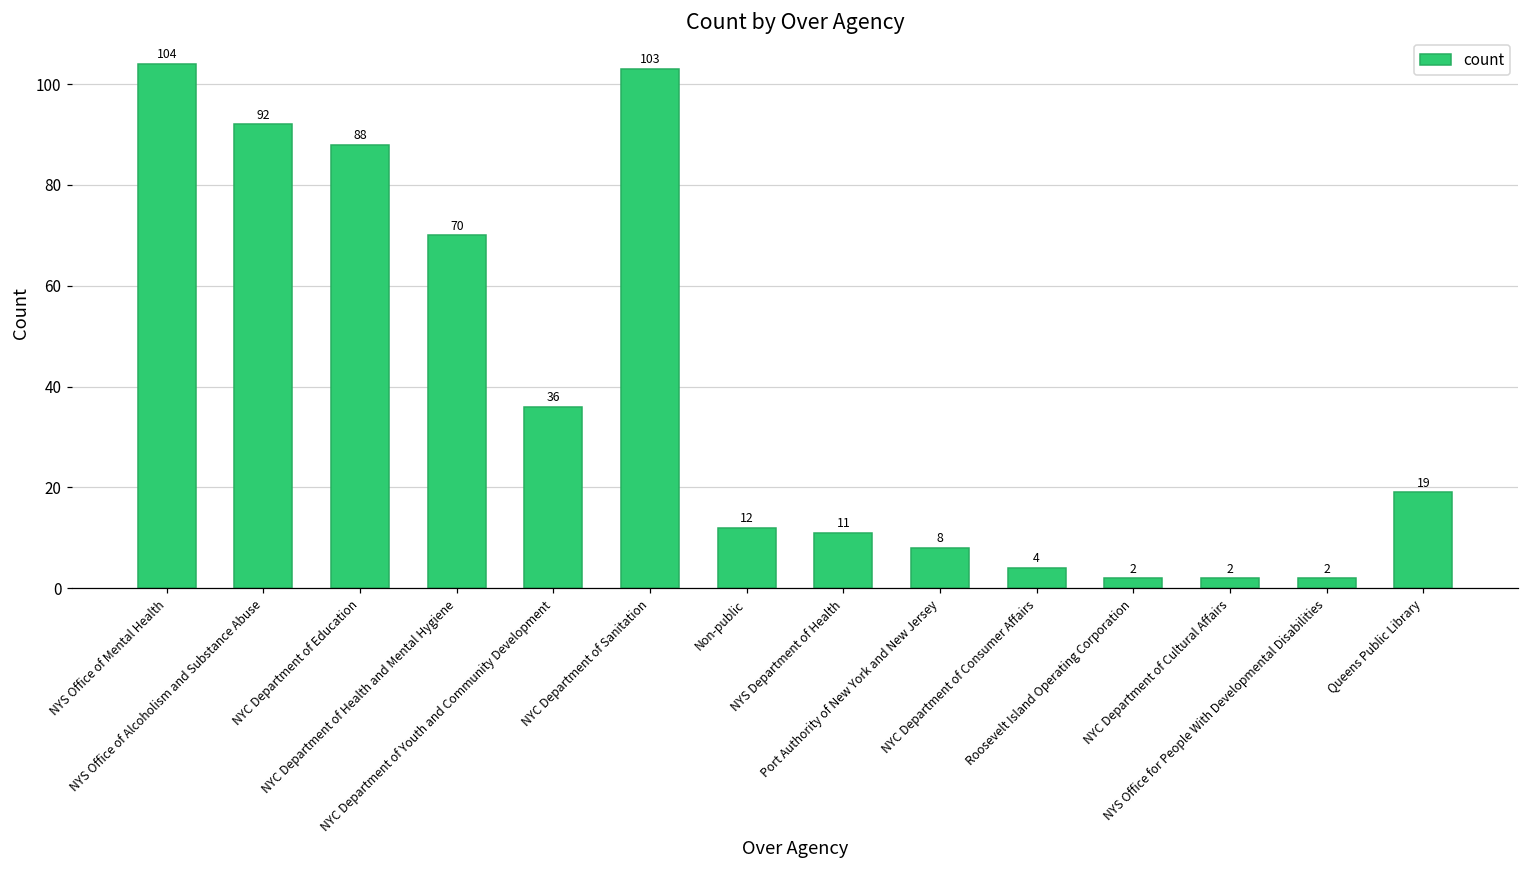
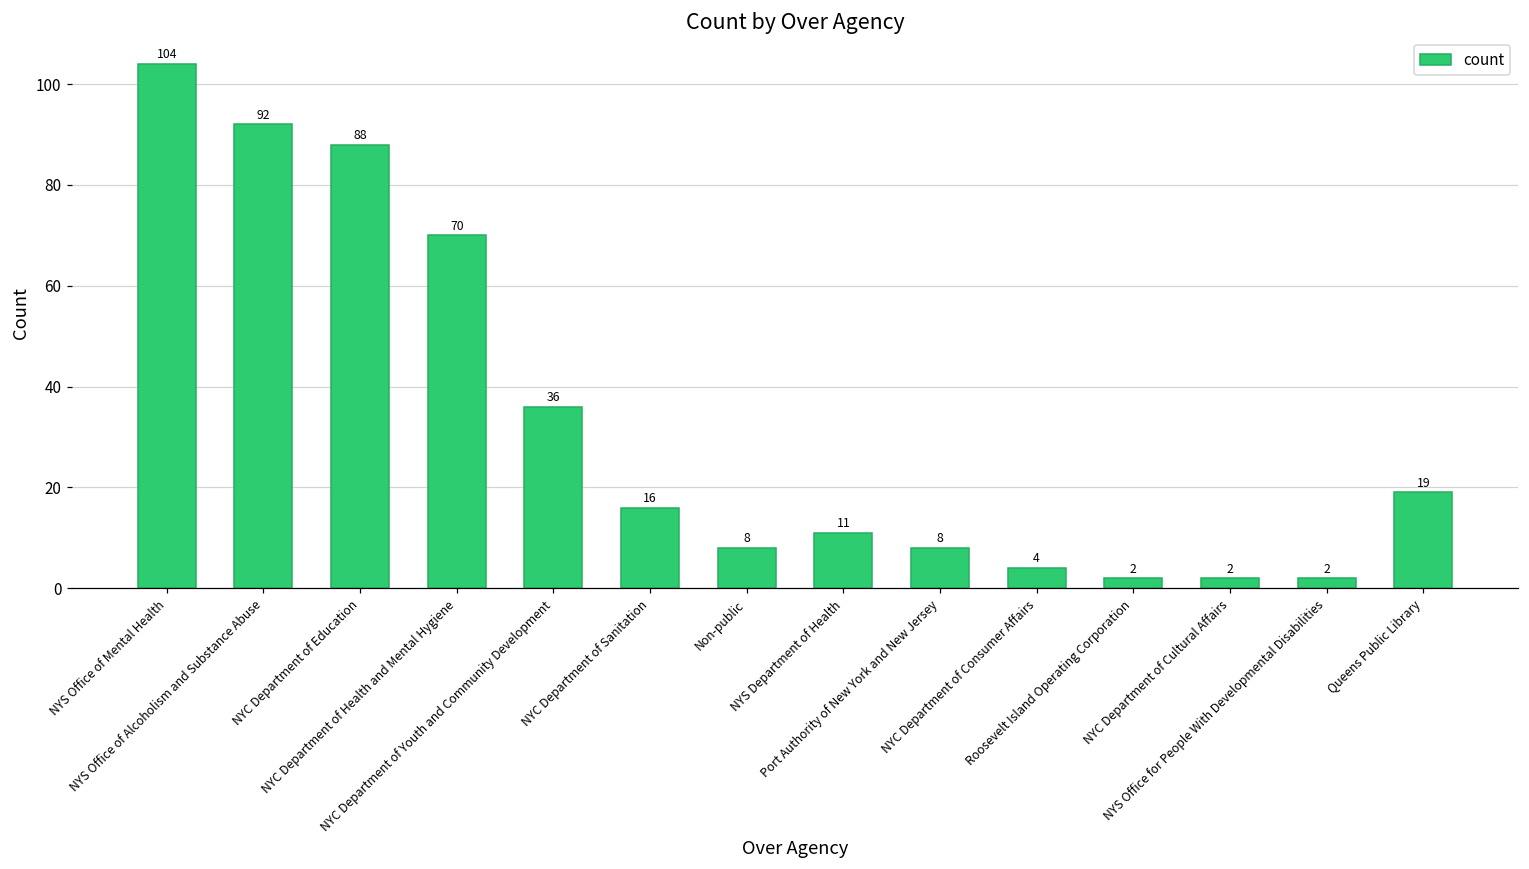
NYC Department of Sanitation: 103 -> 16
Non-public: 12 -> 8
